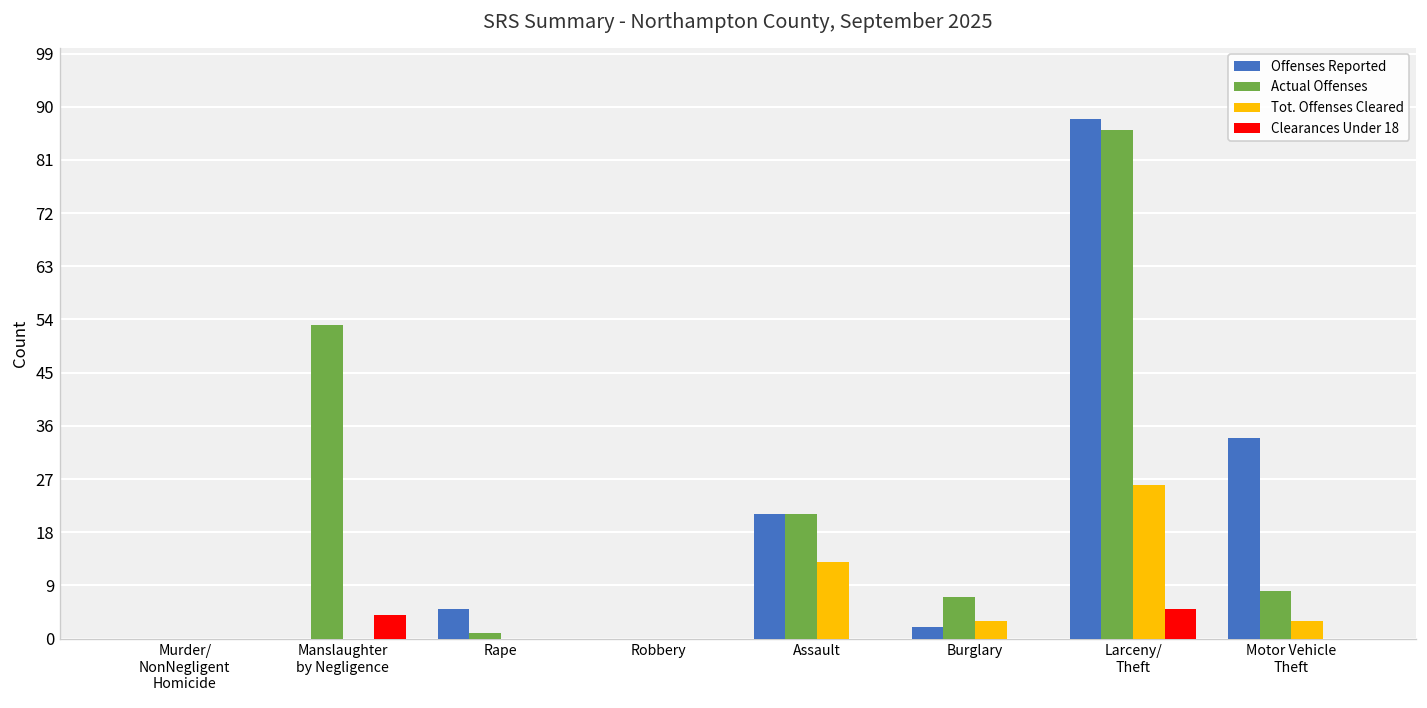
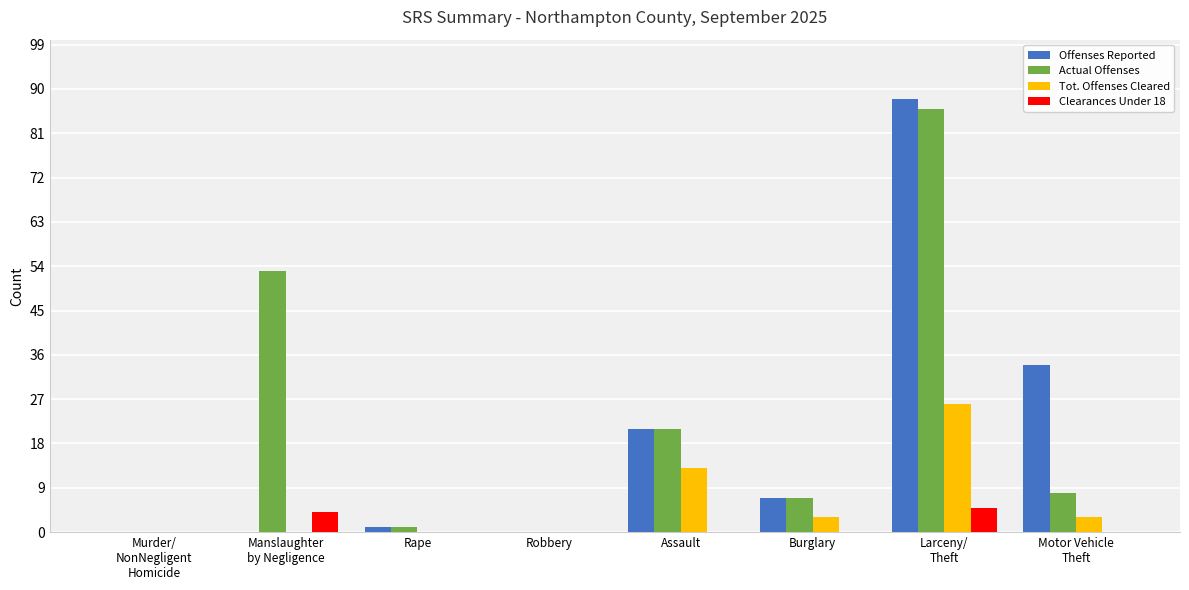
Offenses Reported, Rape: 5 -> 1
Offenses Reported, Burglary: 2 -> 7
